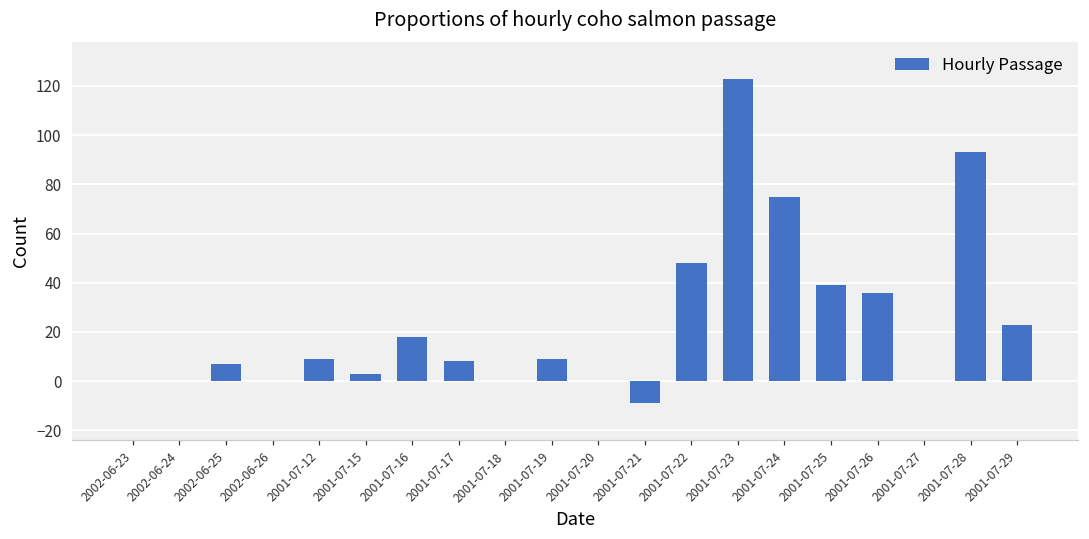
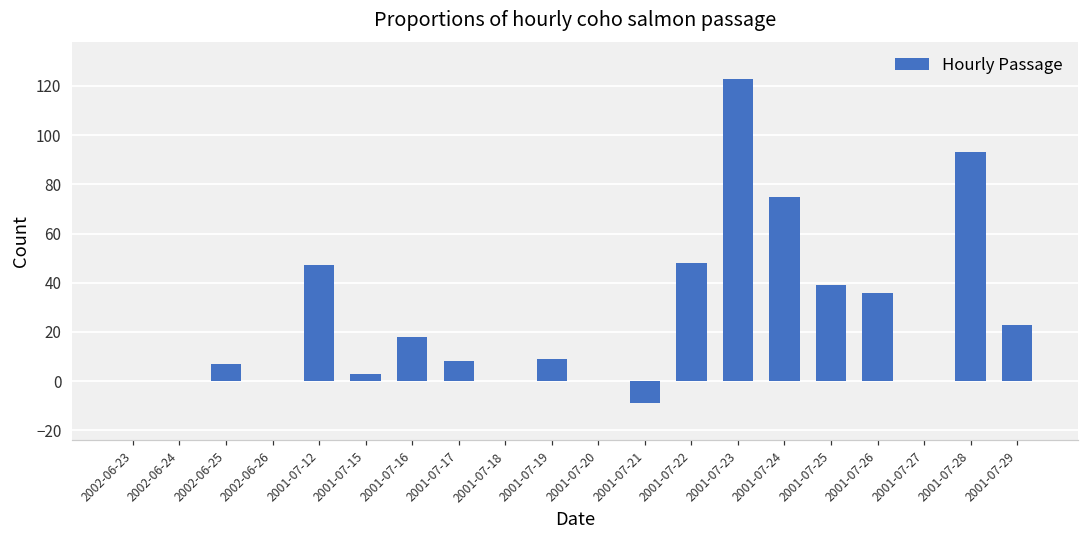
2001-07-12: 9 -> 47
